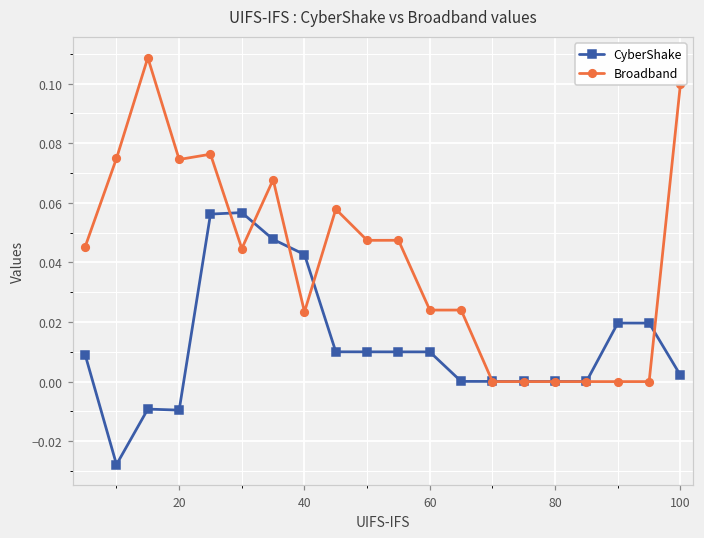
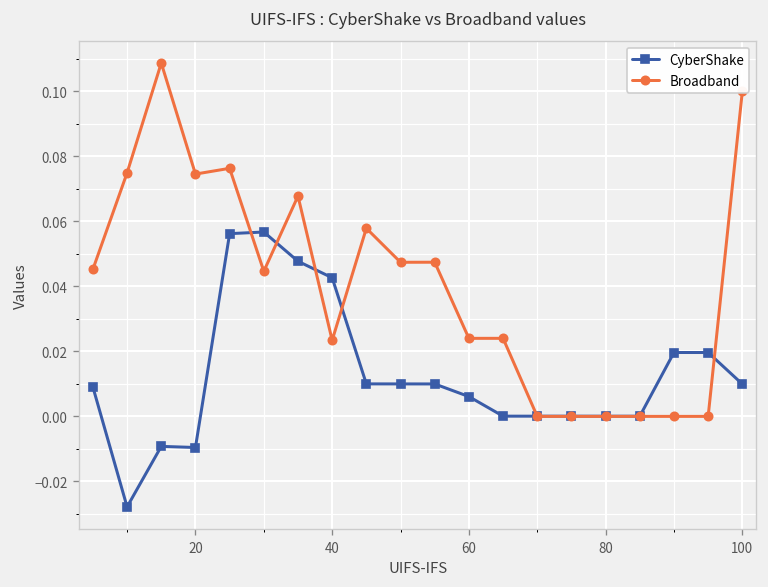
CyberShake, 60: 0.010 -> 0.006
CyberShake, 100: 0.002 -> 0.010
